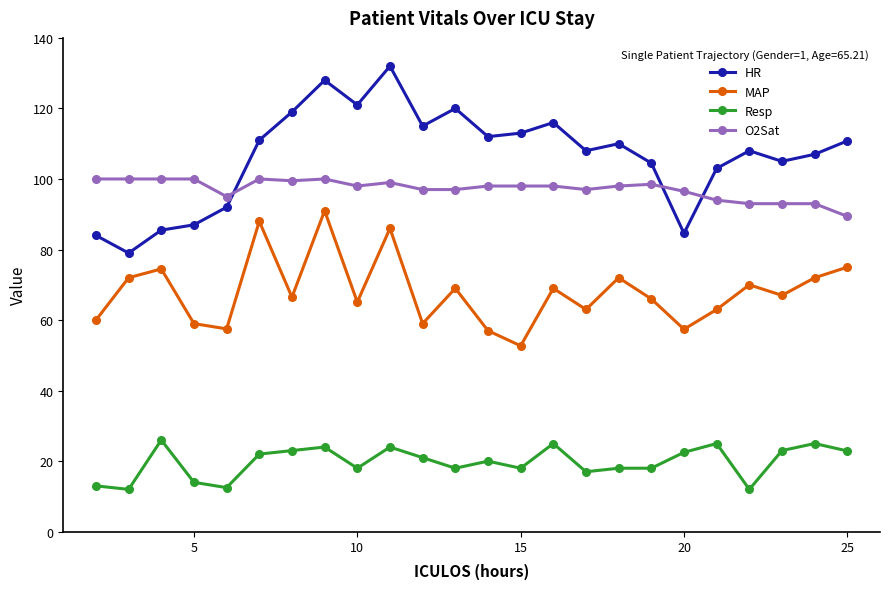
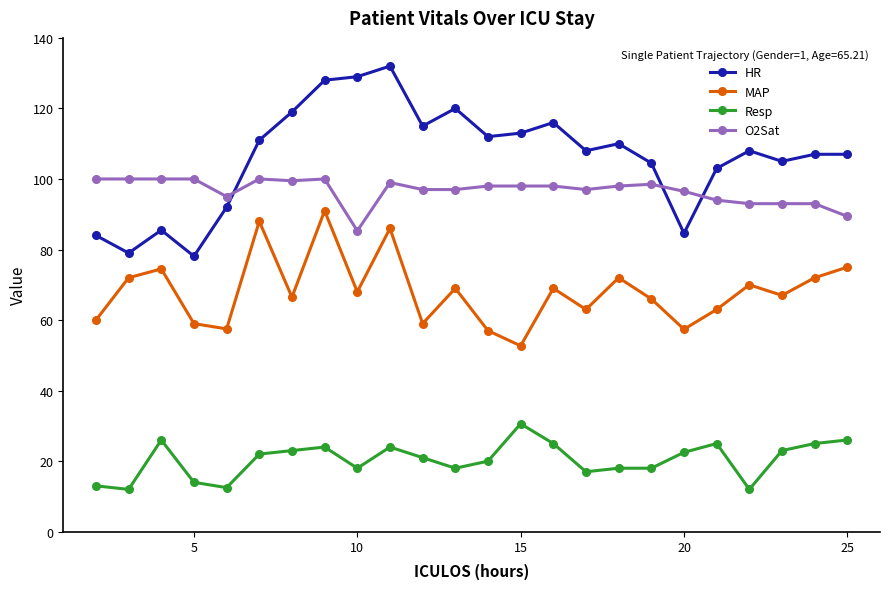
HR, 5: 87 -> 78
HR, 10: 121 -> 129
MAP, 10: 65 -> 68
O2Sat, 10: 98 -> 85
Resp, 15: 18 -> 31
HR, 25: 111 -> 107
Resp, 25: 23 -> 26
